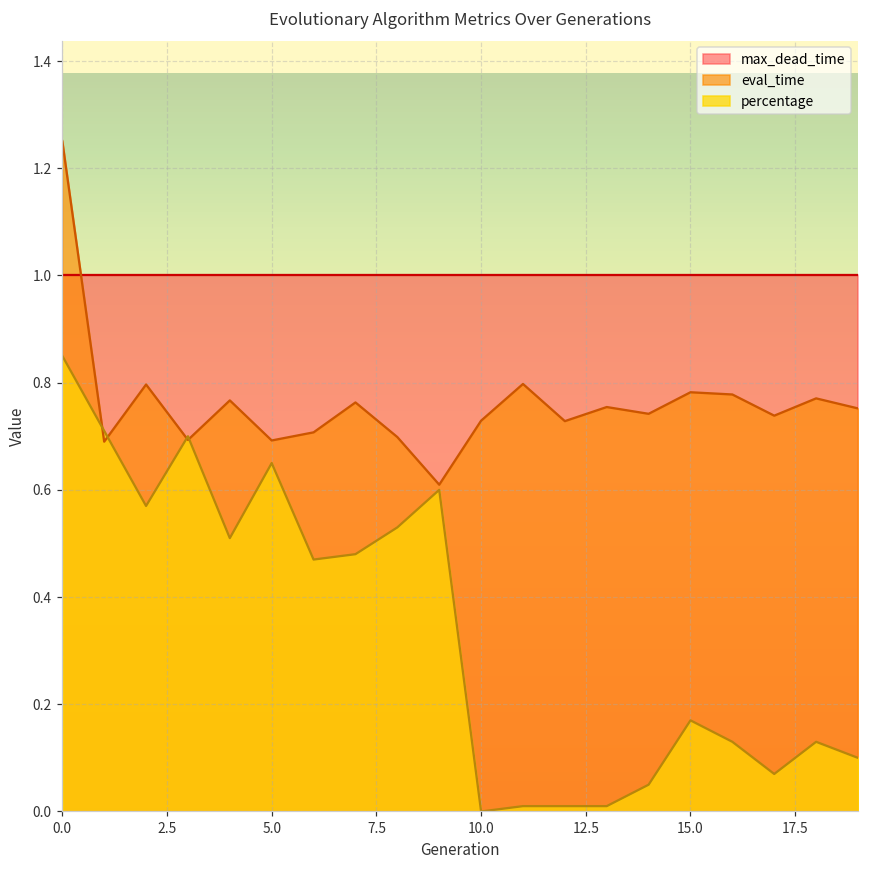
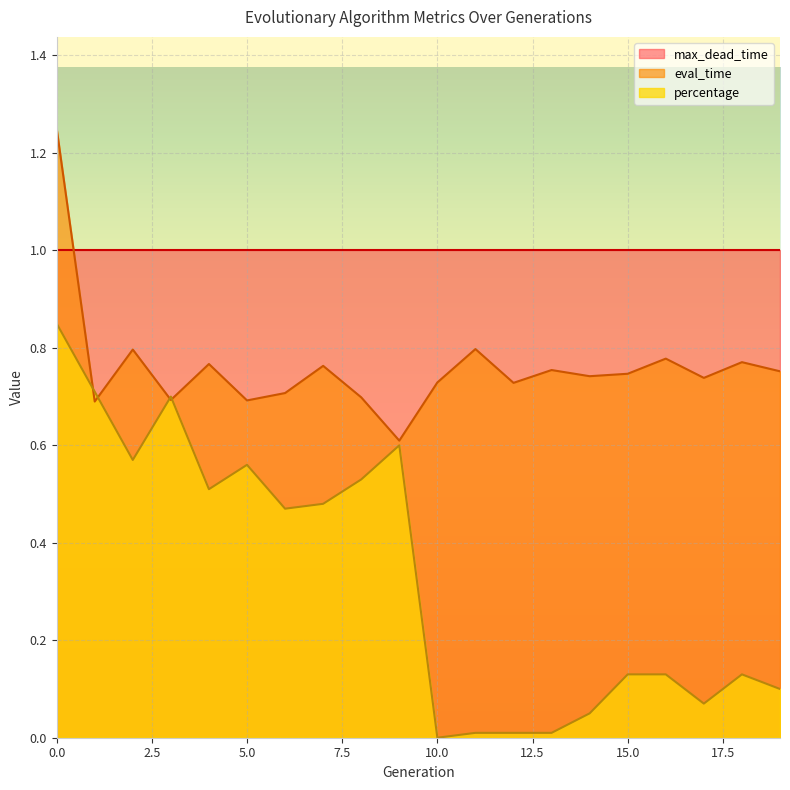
percentage, 5.0: 0.65 -> 0.56
eval_time, 15.0: 0.78 -> 0.75
percentage, 15.0: 0.17 -> 0.13
